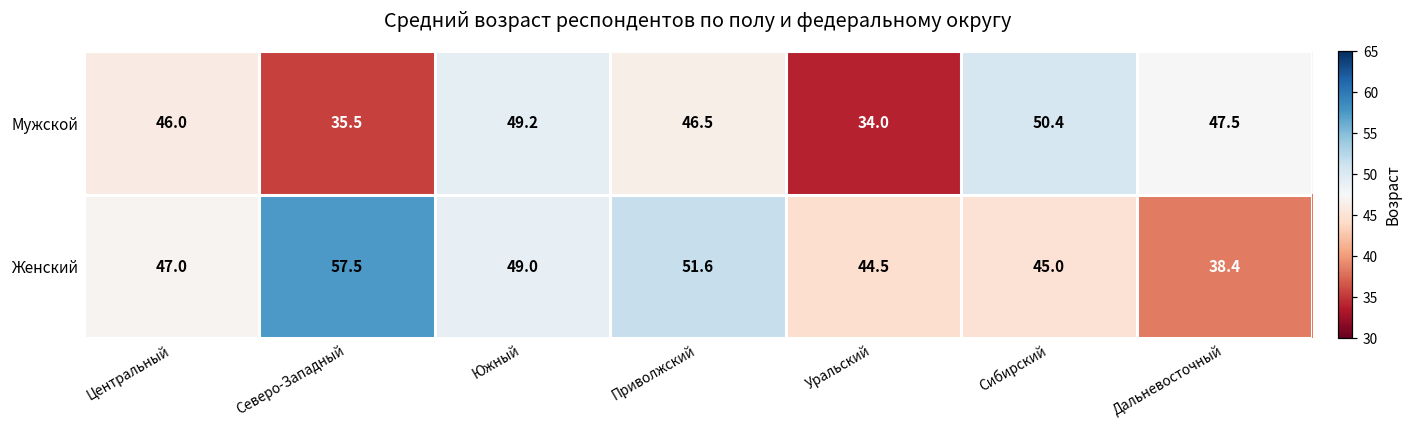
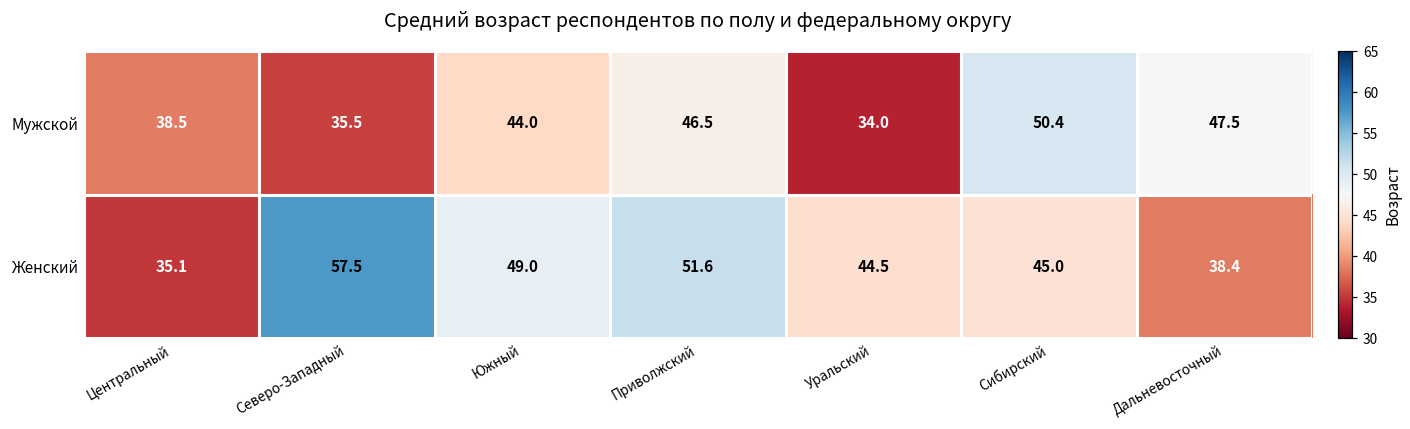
Мужской, Центральный: 46.0 -> 38.5
Мужской, Южный: 49.2 -> 44.0
Женский, Центральный: 47.0 -> 35.1
